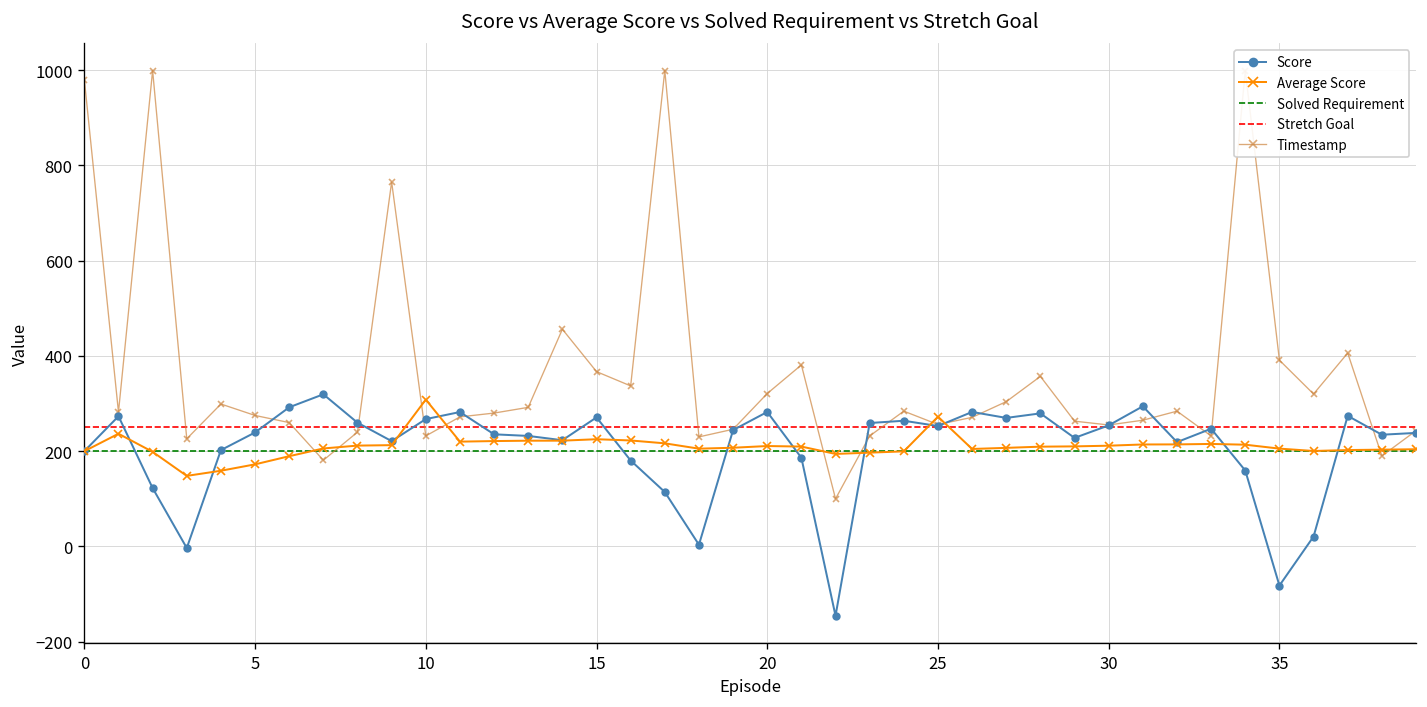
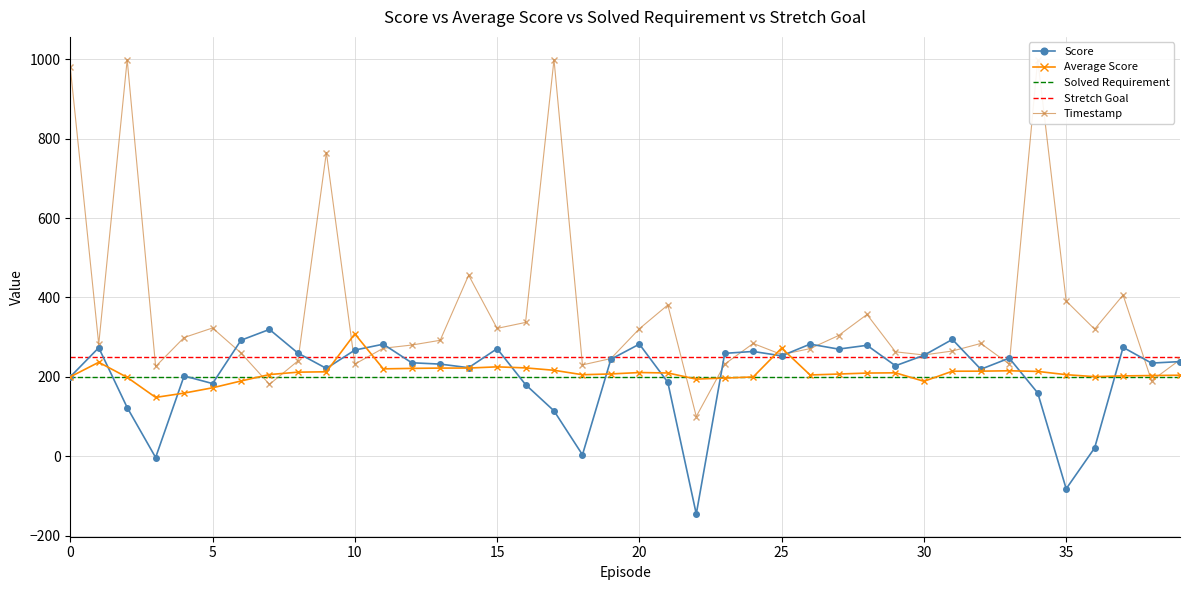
Score, 5: 240 -> 180
Timestamp, 5: 280 -> 320
Timestamp, 15: 370 -> 320
Average Score, 30: 210 -> 190
